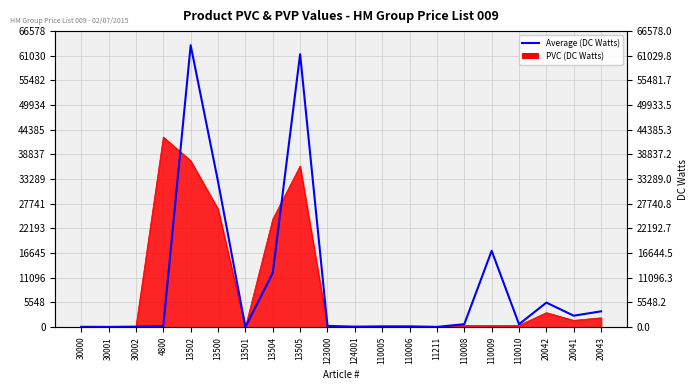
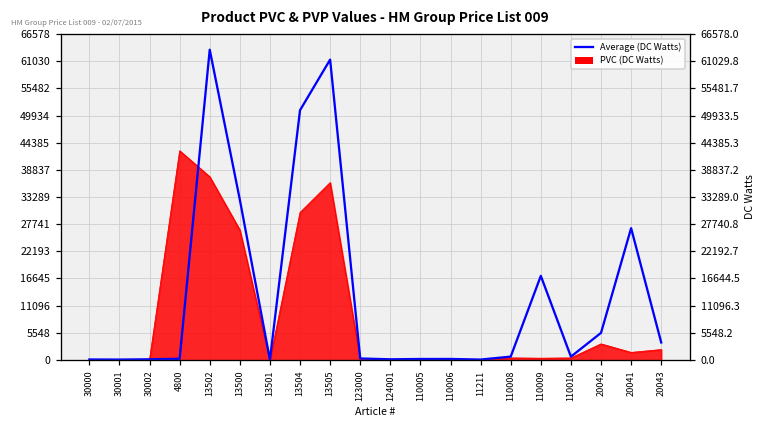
PVC (DC Watts), 13504: 24000 -> 30000
Average (DC Watts), 13504: 12000 -> 51000
Average (DC Watts), 20041: 3000 -> 27000
